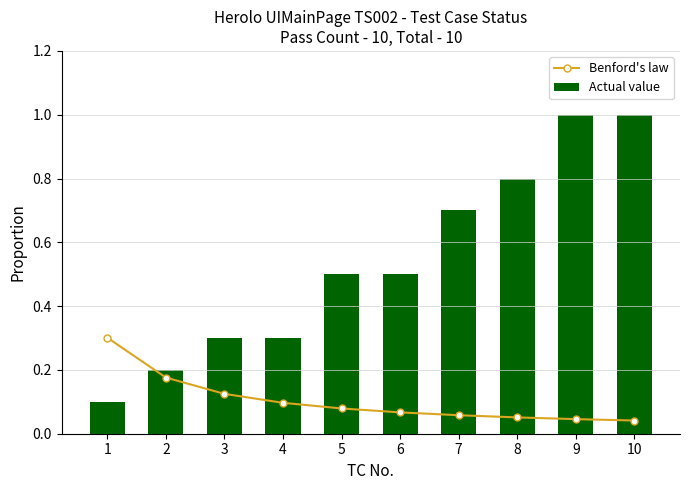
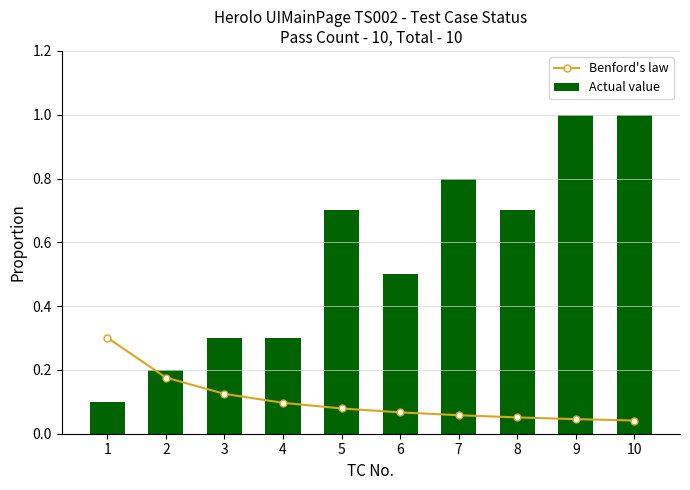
Actual value, 5: 0.50 -> 0.70
Actual value, 7: 0.70 -> 0.80
Actual value, 8: 0.80 -> 0.70
